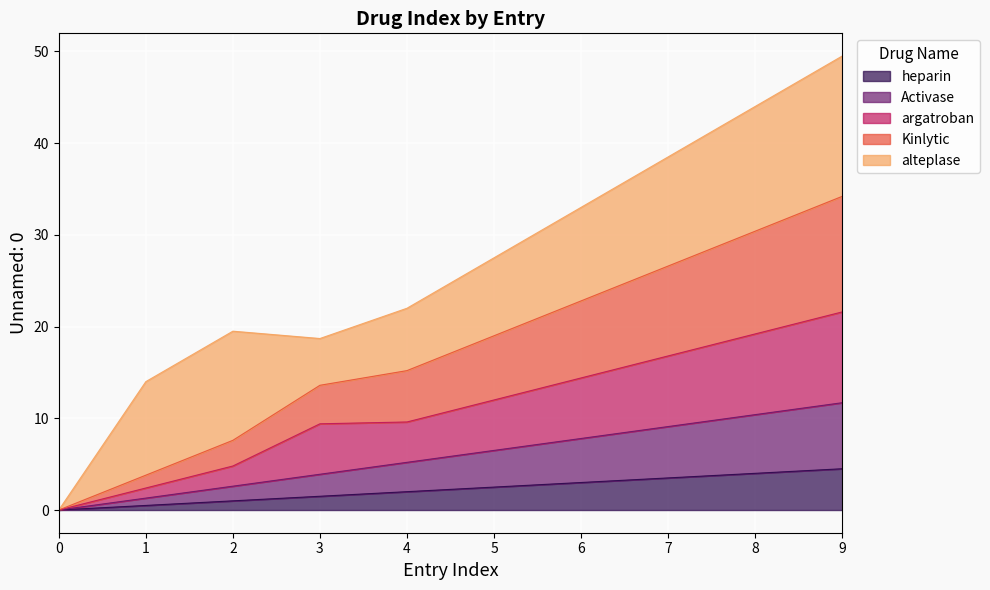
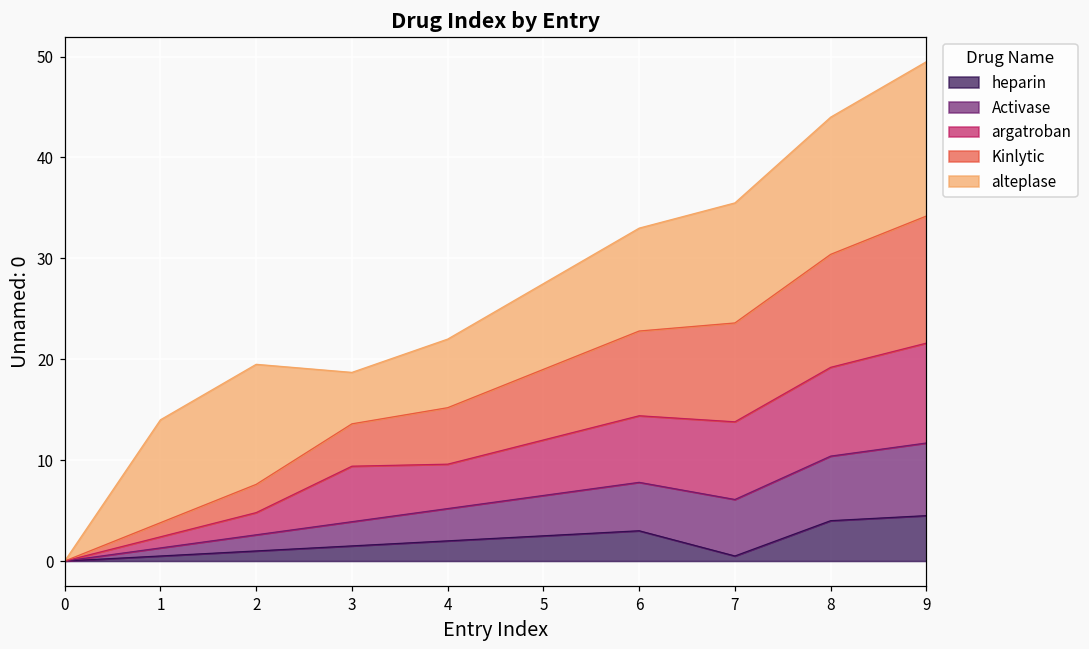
heparin, 7: 4 -> 1
